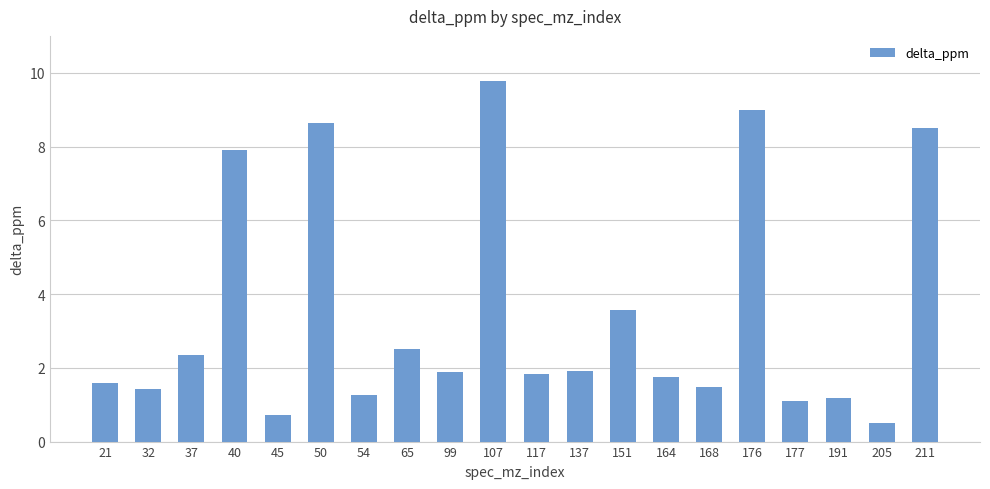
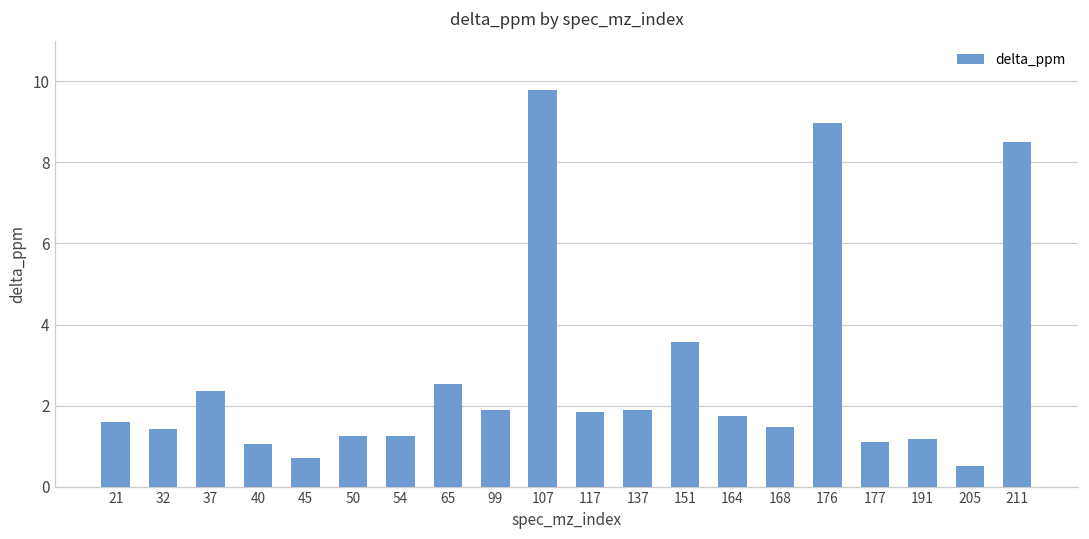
40: 7.9 -> 1.1
50: 8.6 -> 1.3
